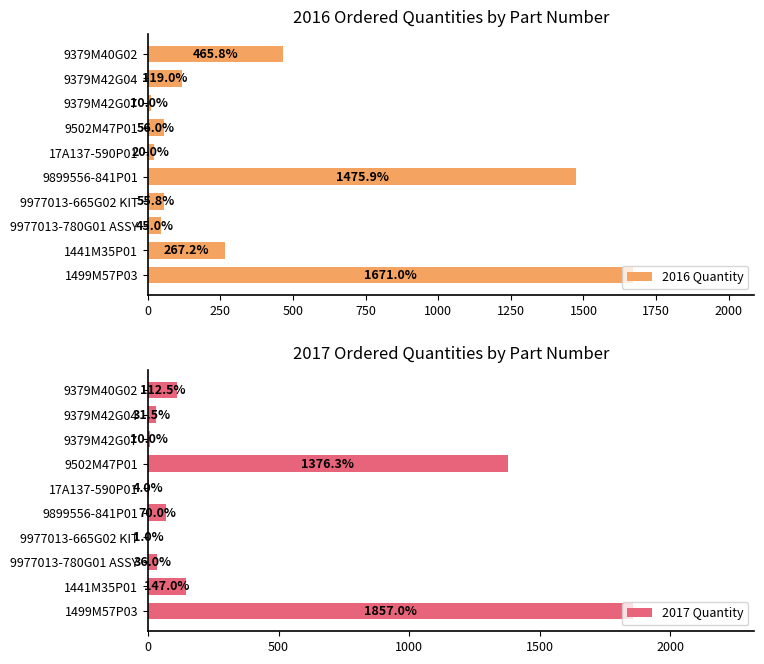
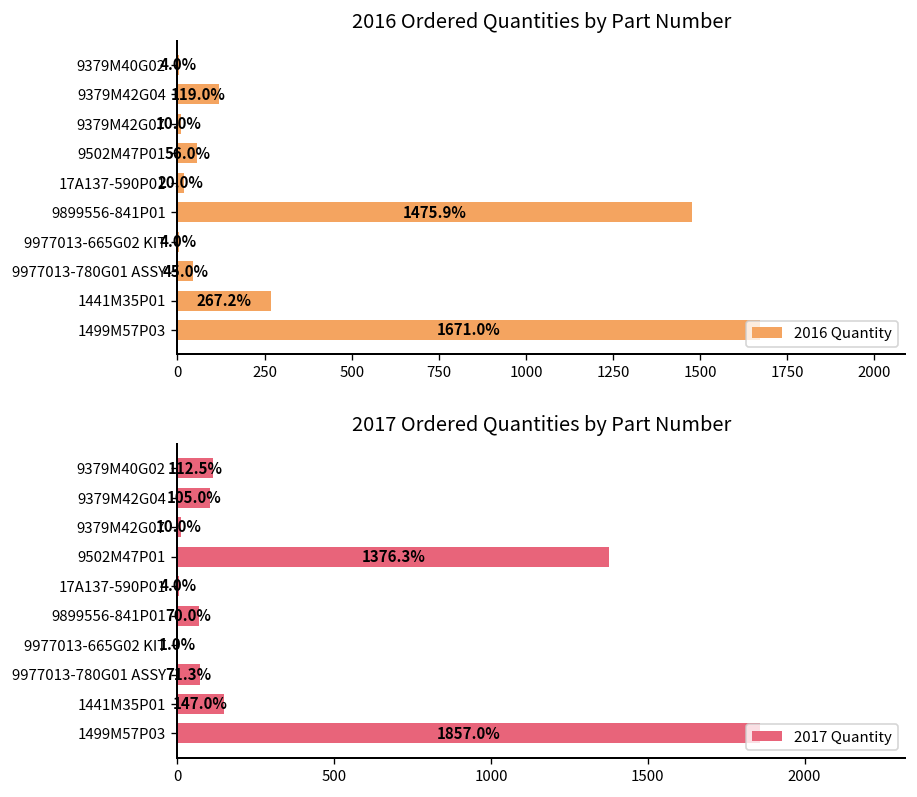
2016 Ordered Quantities by Part Number, 9379M40G02: 465.8% -> 4.0%
2016 Ordered Quantities by Part Number, 9977013-665G02 KIT: 55.8% -> 4.0%
2017 Ordered Quantities by Part Number, 9379M42G04: 31.5% -> 105.0%
2017 Ordered Quantities by Part Number, 9977013-780G01 ASSY: 36.0% -> 71.3%
